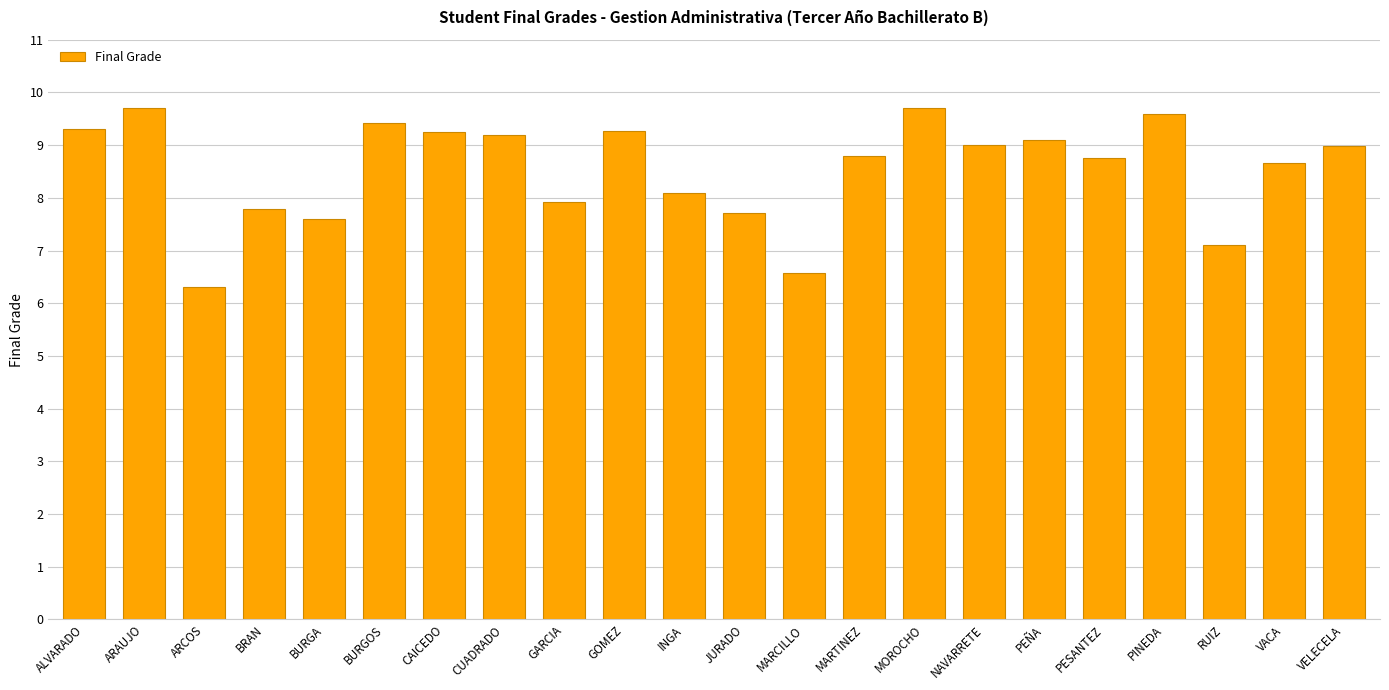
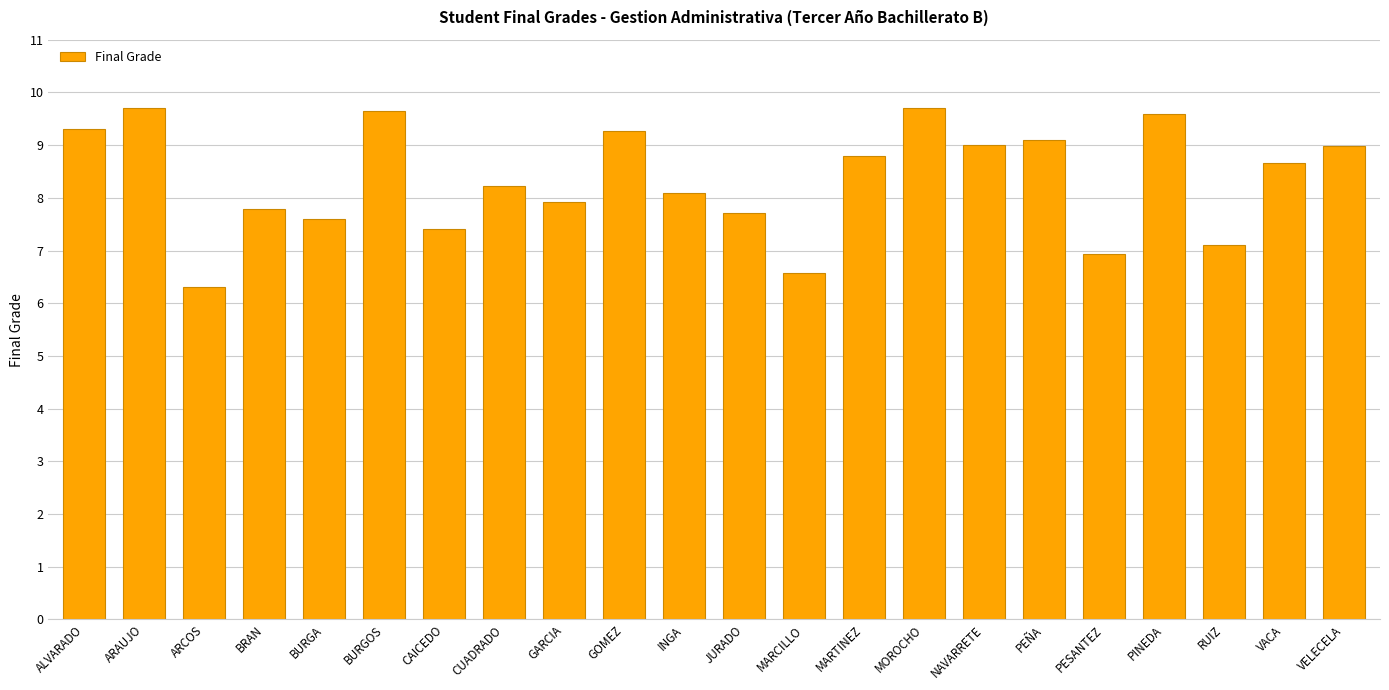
BURGOS: 9.4 -> 9.6
CAICEDO: 9.3 -> 7.4
CUADRADO: 9.2 -> 8.2
PESANTEZ: 8.8 -> 6.9
